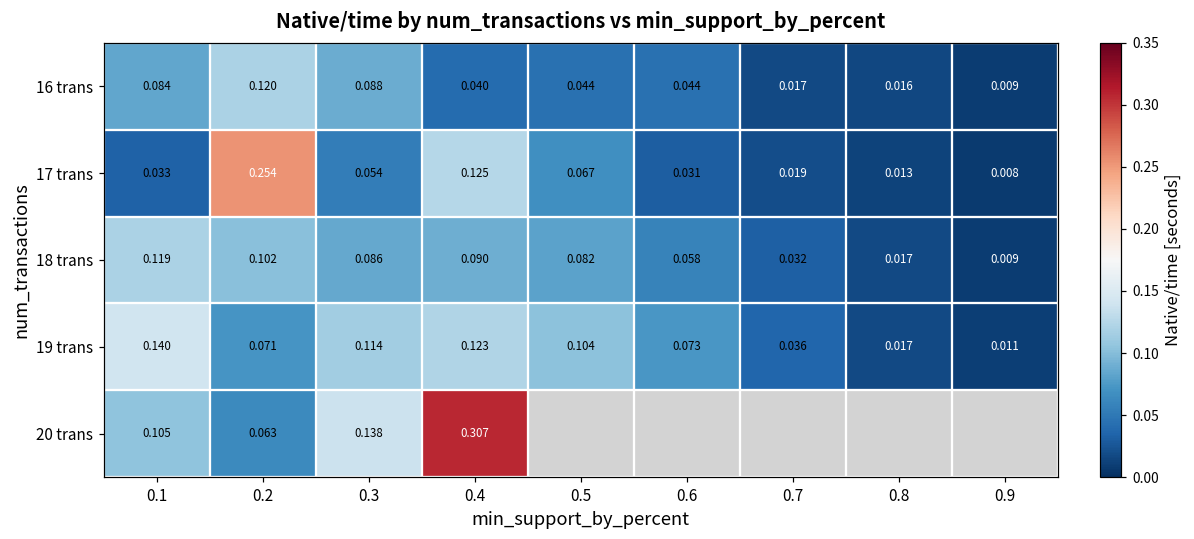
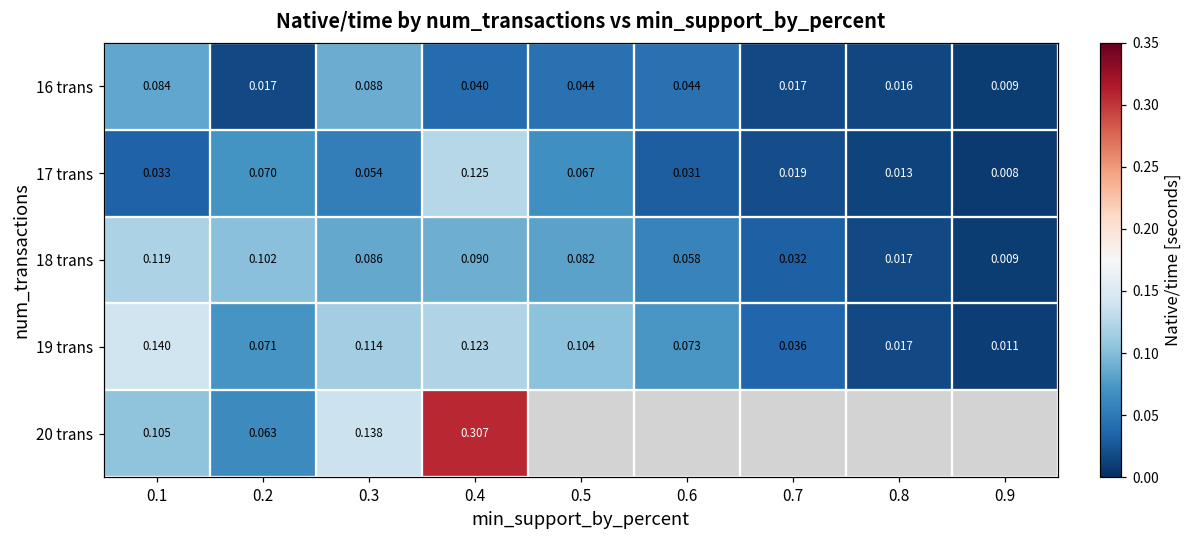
16 trans, 0.2: 0.120 -> 0.017
17 trans, 0.2: 0.254 -> 0.070
